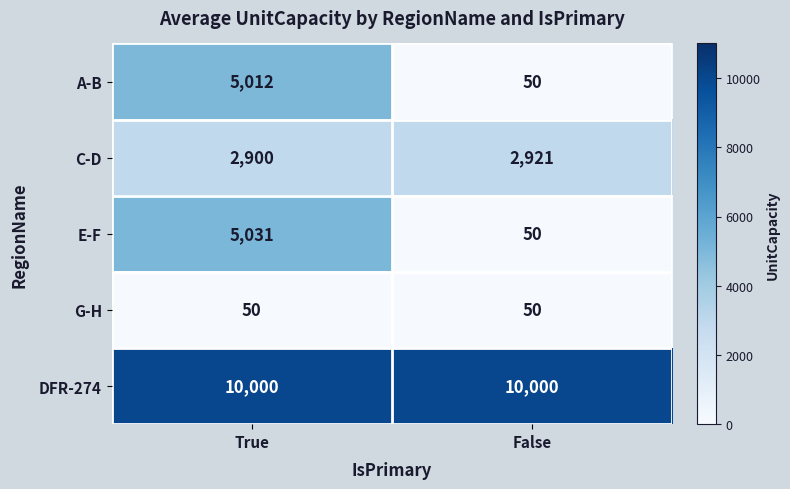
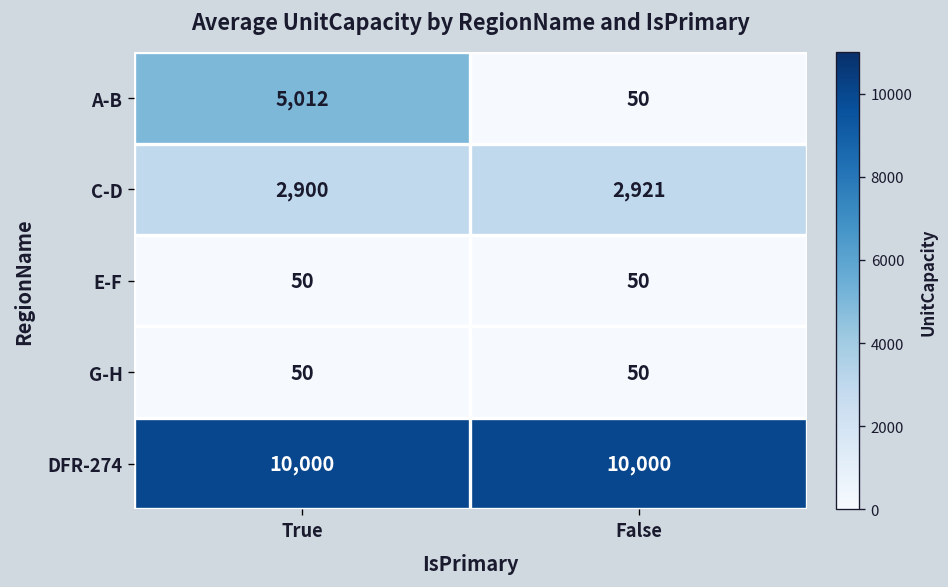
E-F, True: 5,031 -> 50
